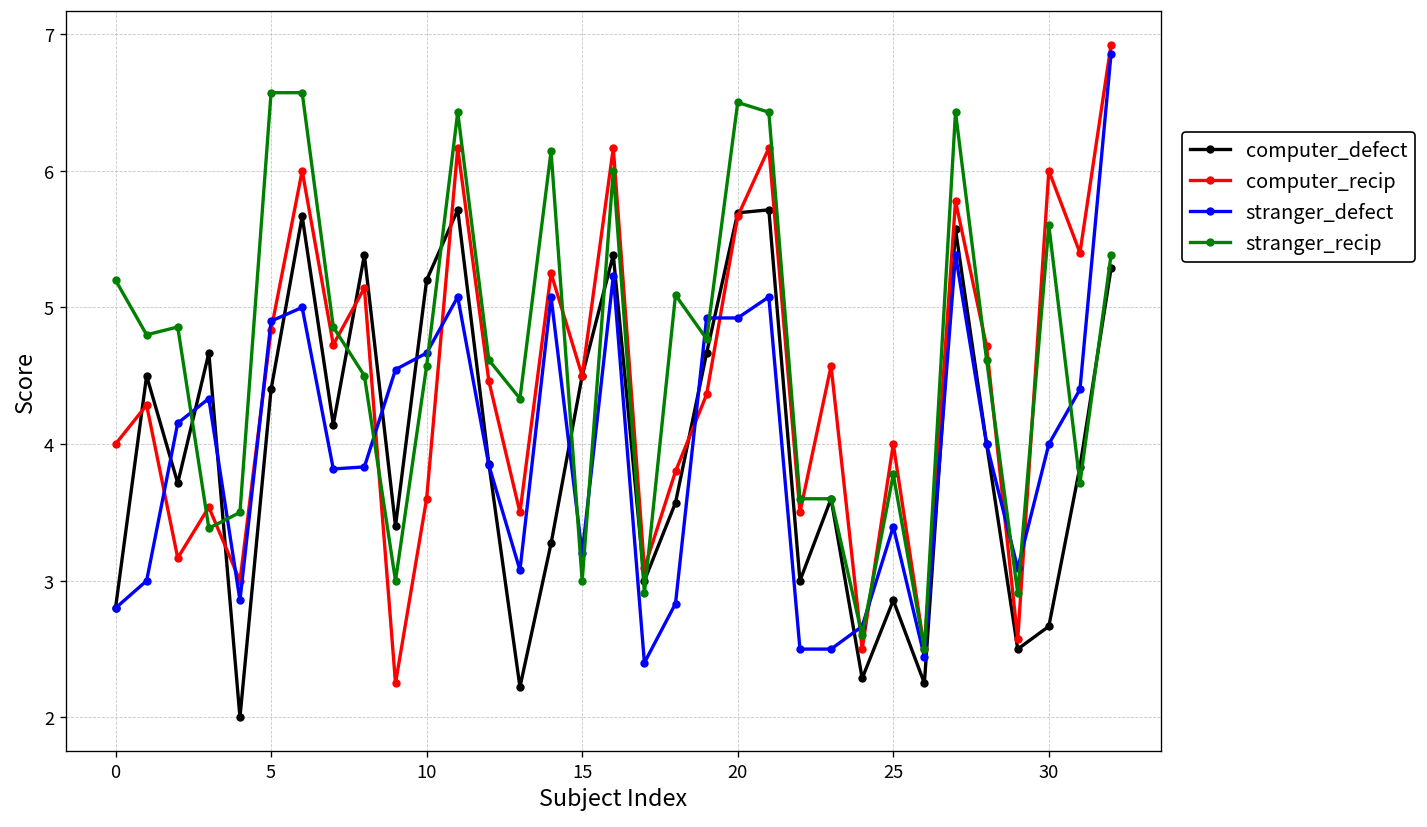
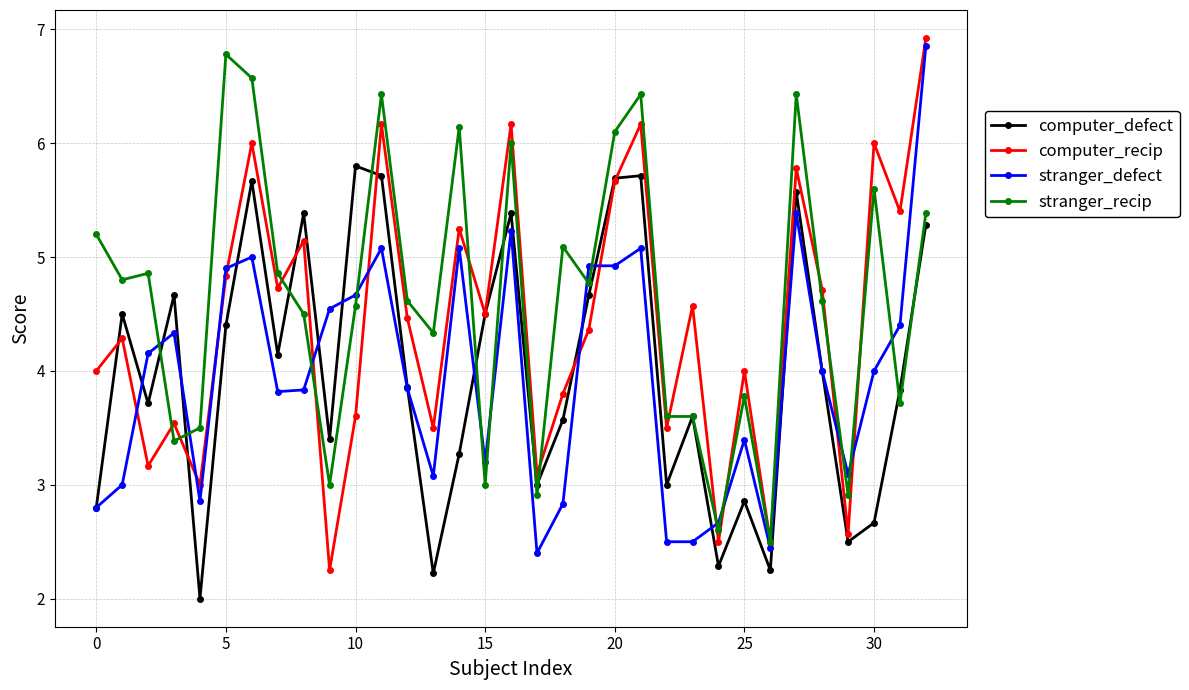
stranger_recip, 5: 6.57 -> 6.78
computer_defect, 10: 5.2 -> 5.8
stranger_recip, 20: 6.5 -> 6.1
